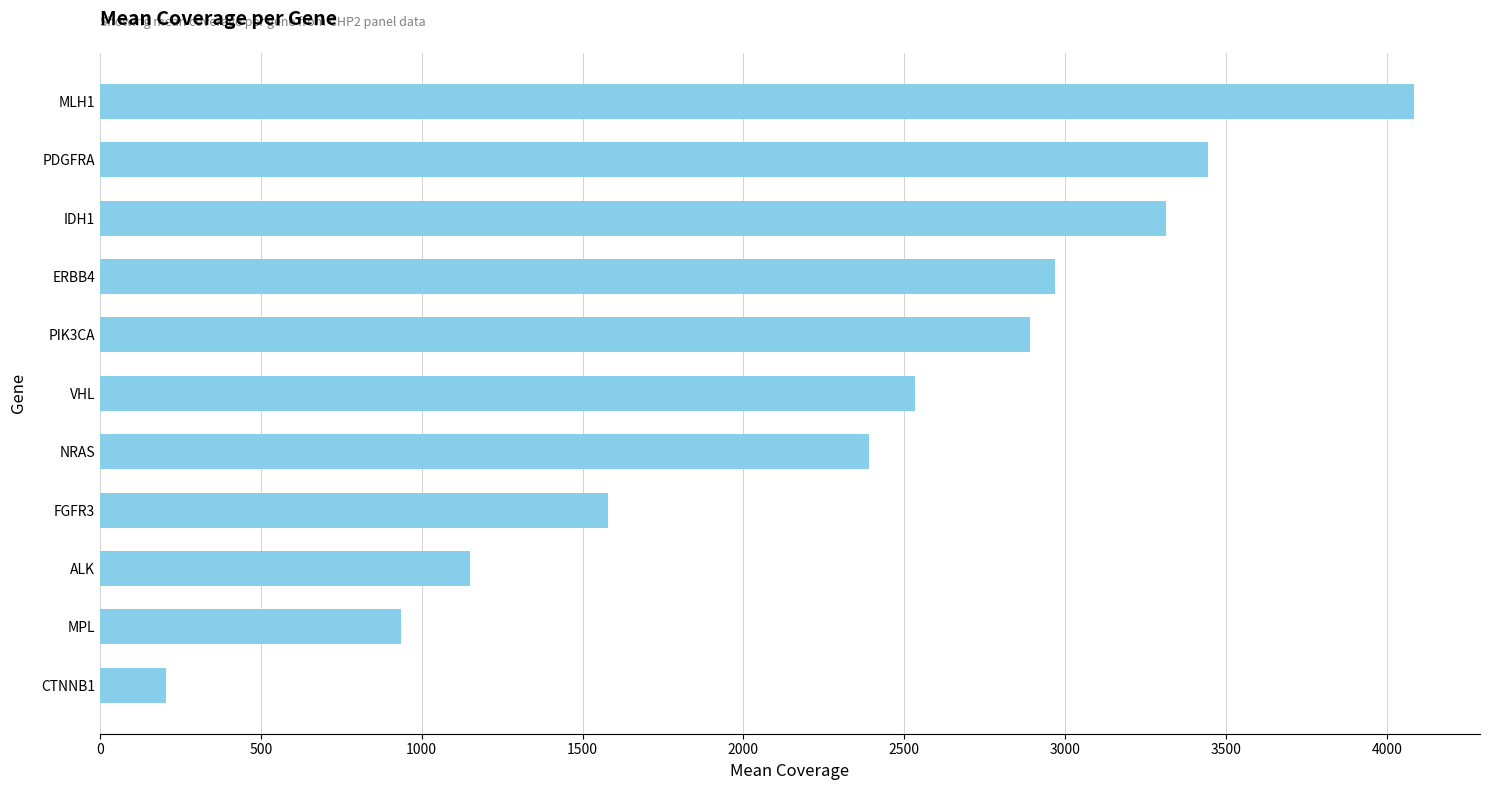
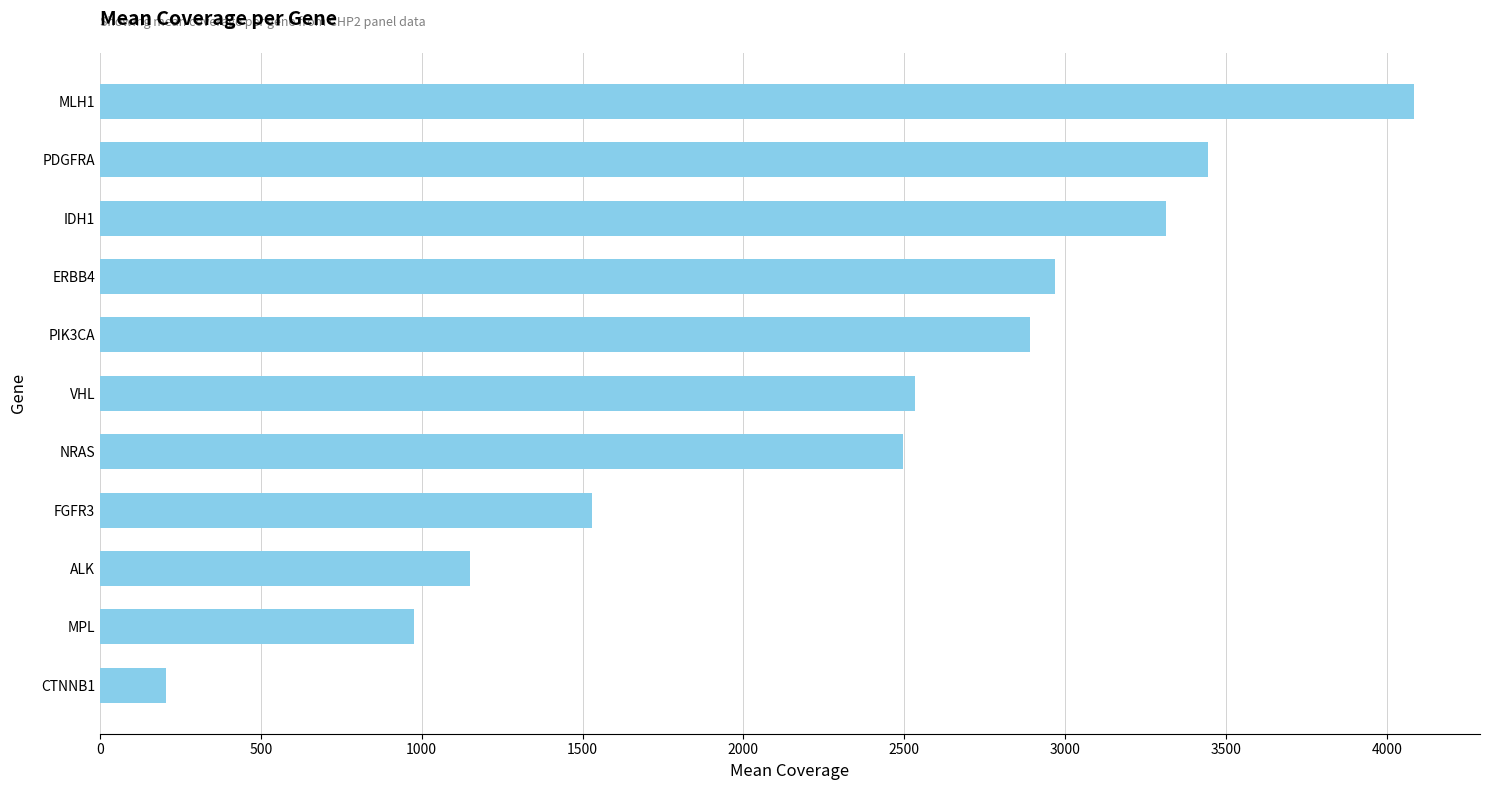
NRAS: 2390 -> 2500
FGFR3: 1580 -> 1530
MPL: 940 -> 980
